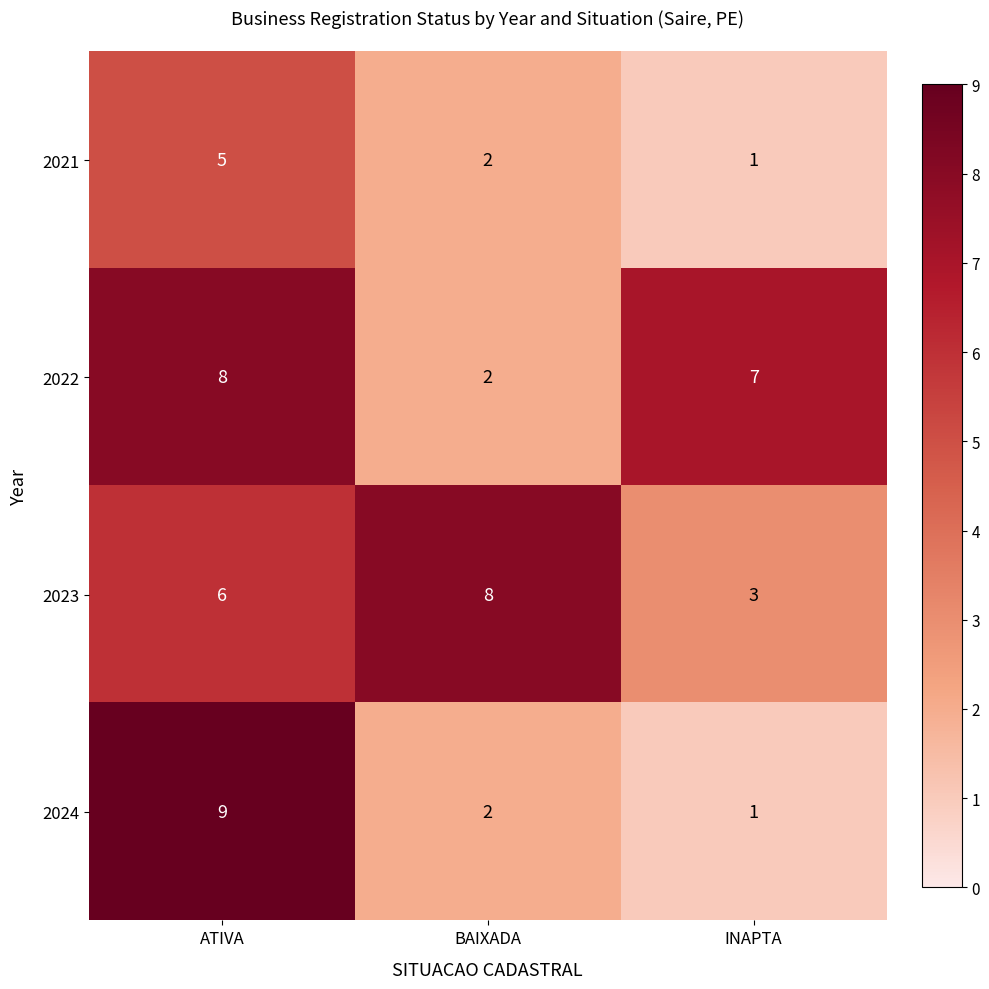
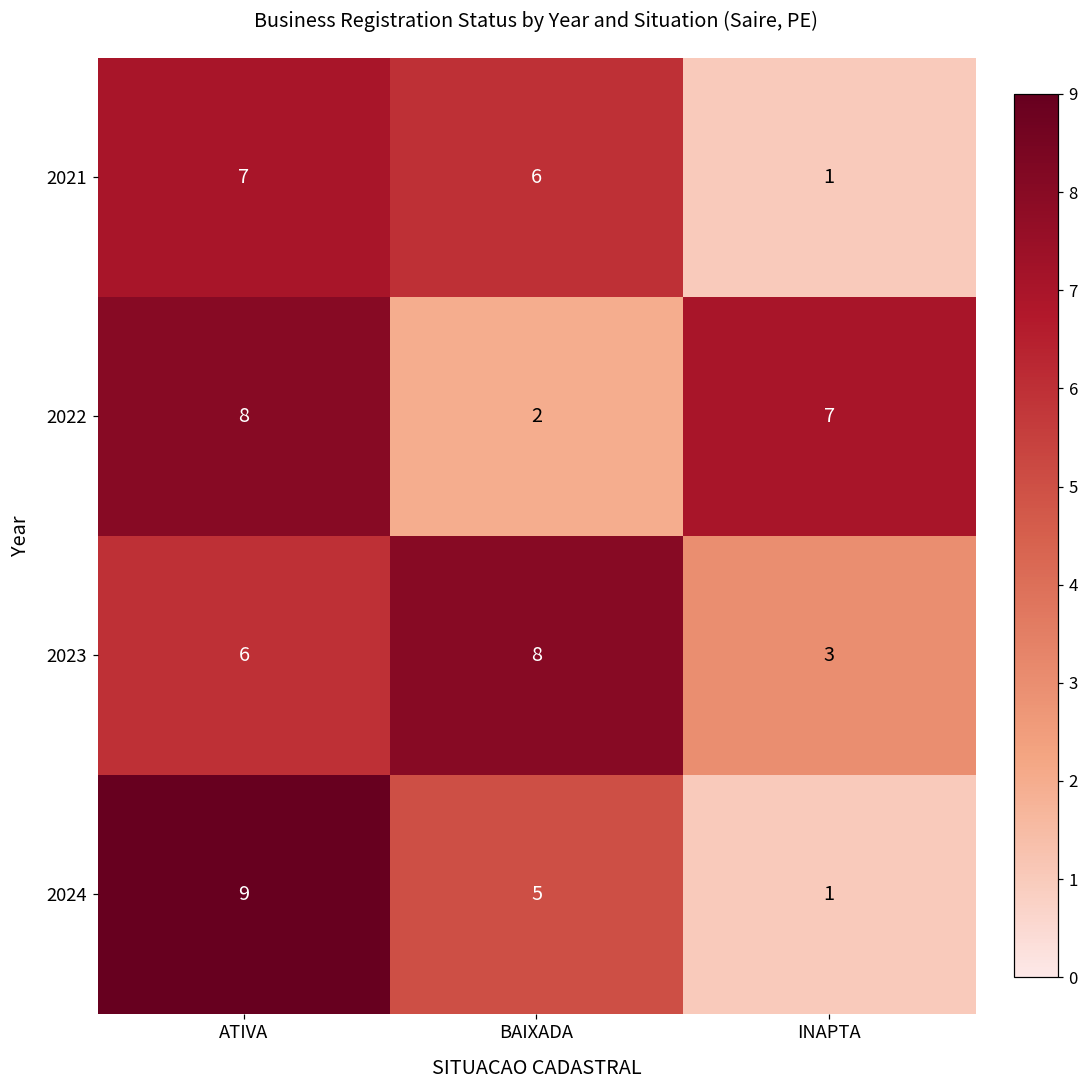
2021, ATIVA: 5 -> 7
2021, BAIXADA: 2 -> 6
2024, BAIXADA: 2 -> 5
